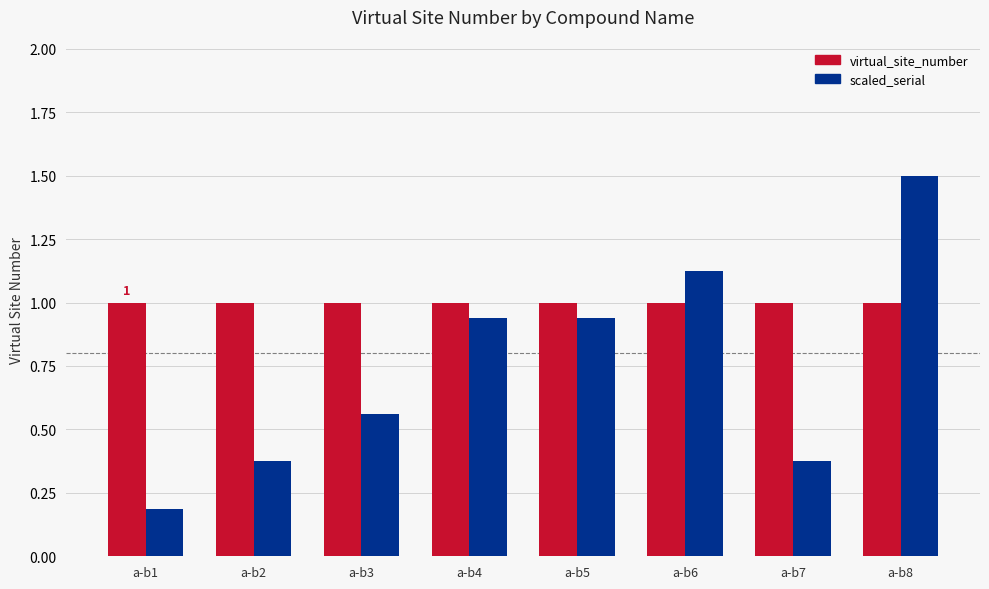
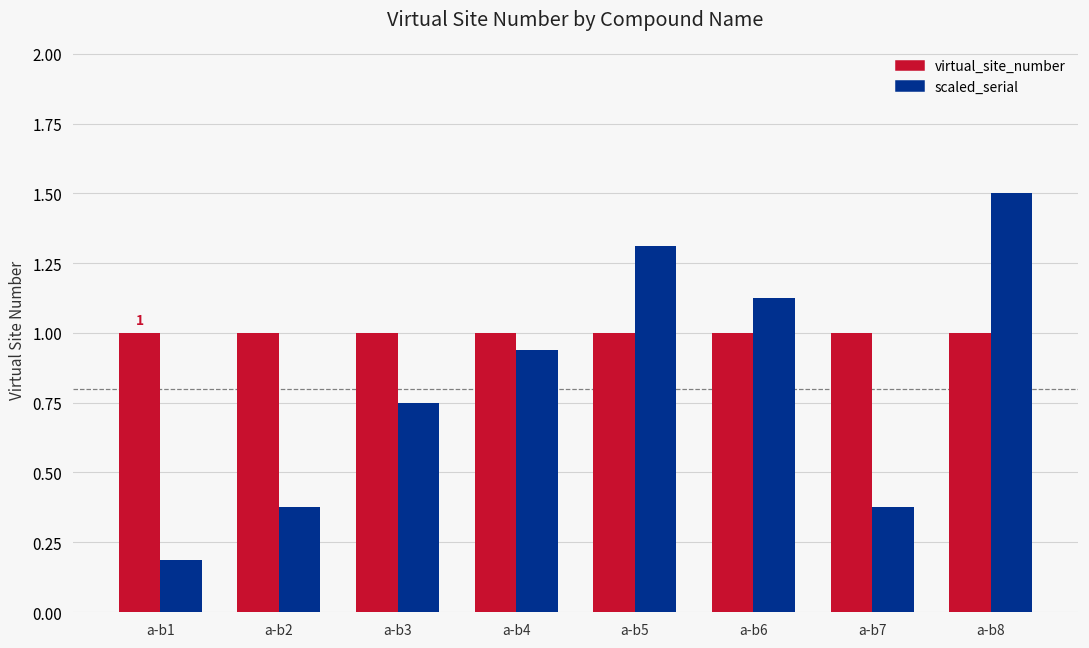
scaled_serial, a-b3: 0.56 -> 0.75
scaled_serial, a-b5: 0.94 -> 1.31
